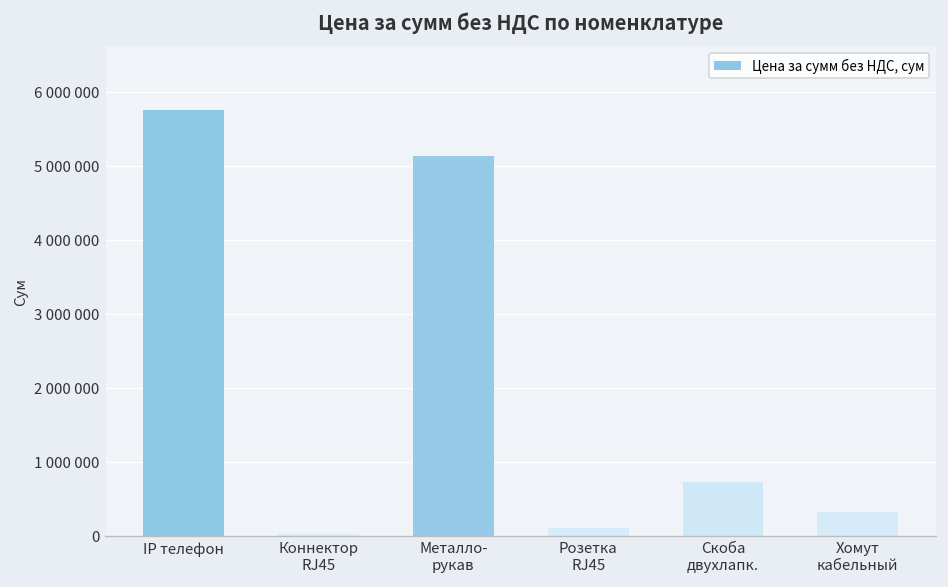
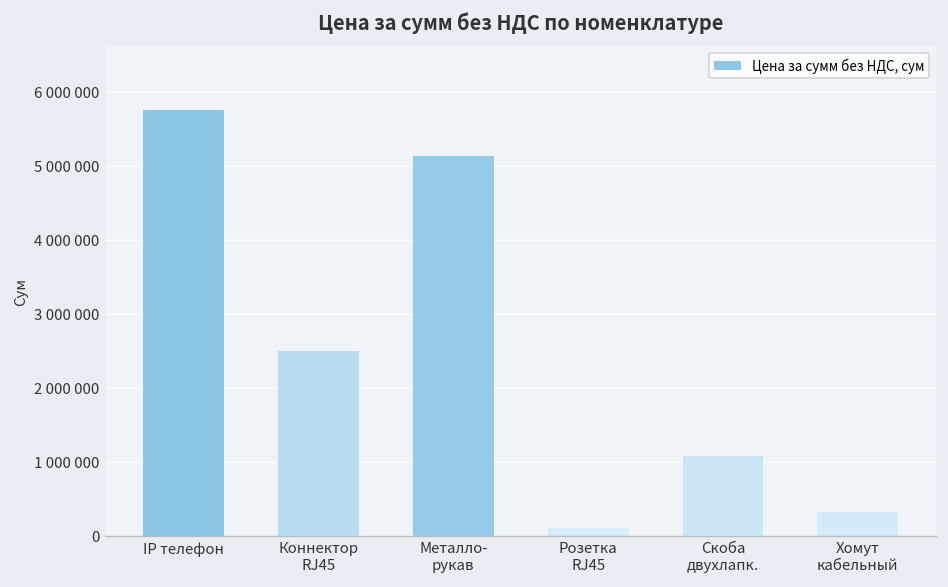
Коннектор RJ45: 0 -> 2500000
Скоба двухлапк.: 700000 -> 1100000
